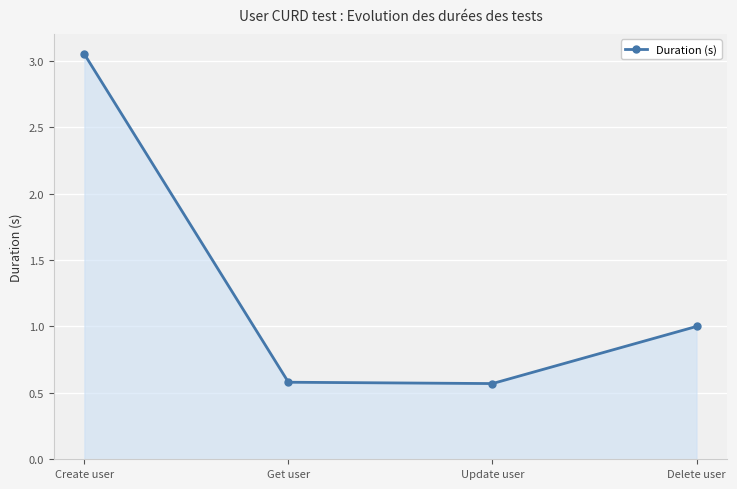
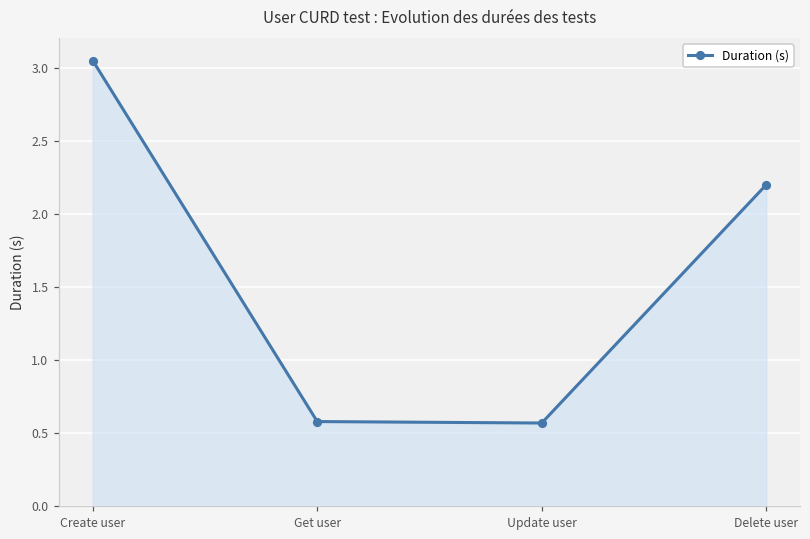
Delete user: 1.0 -> 2.2
